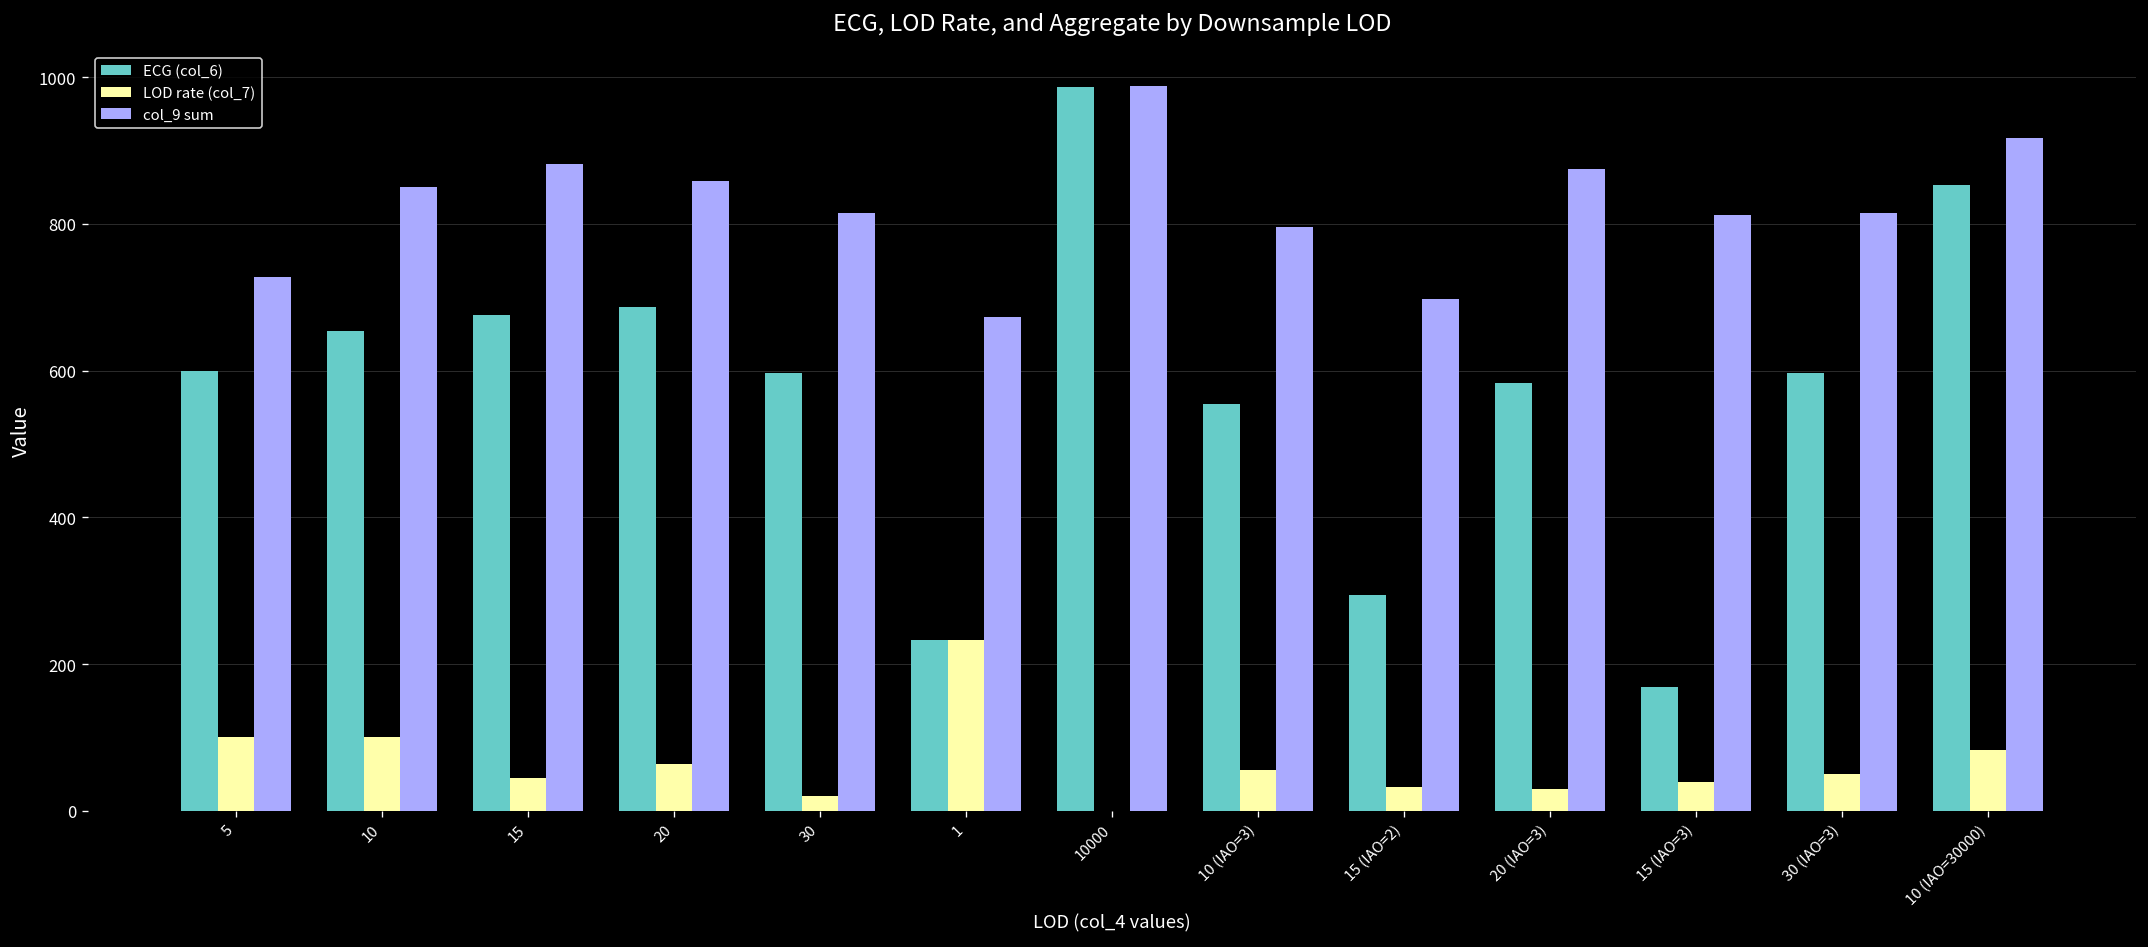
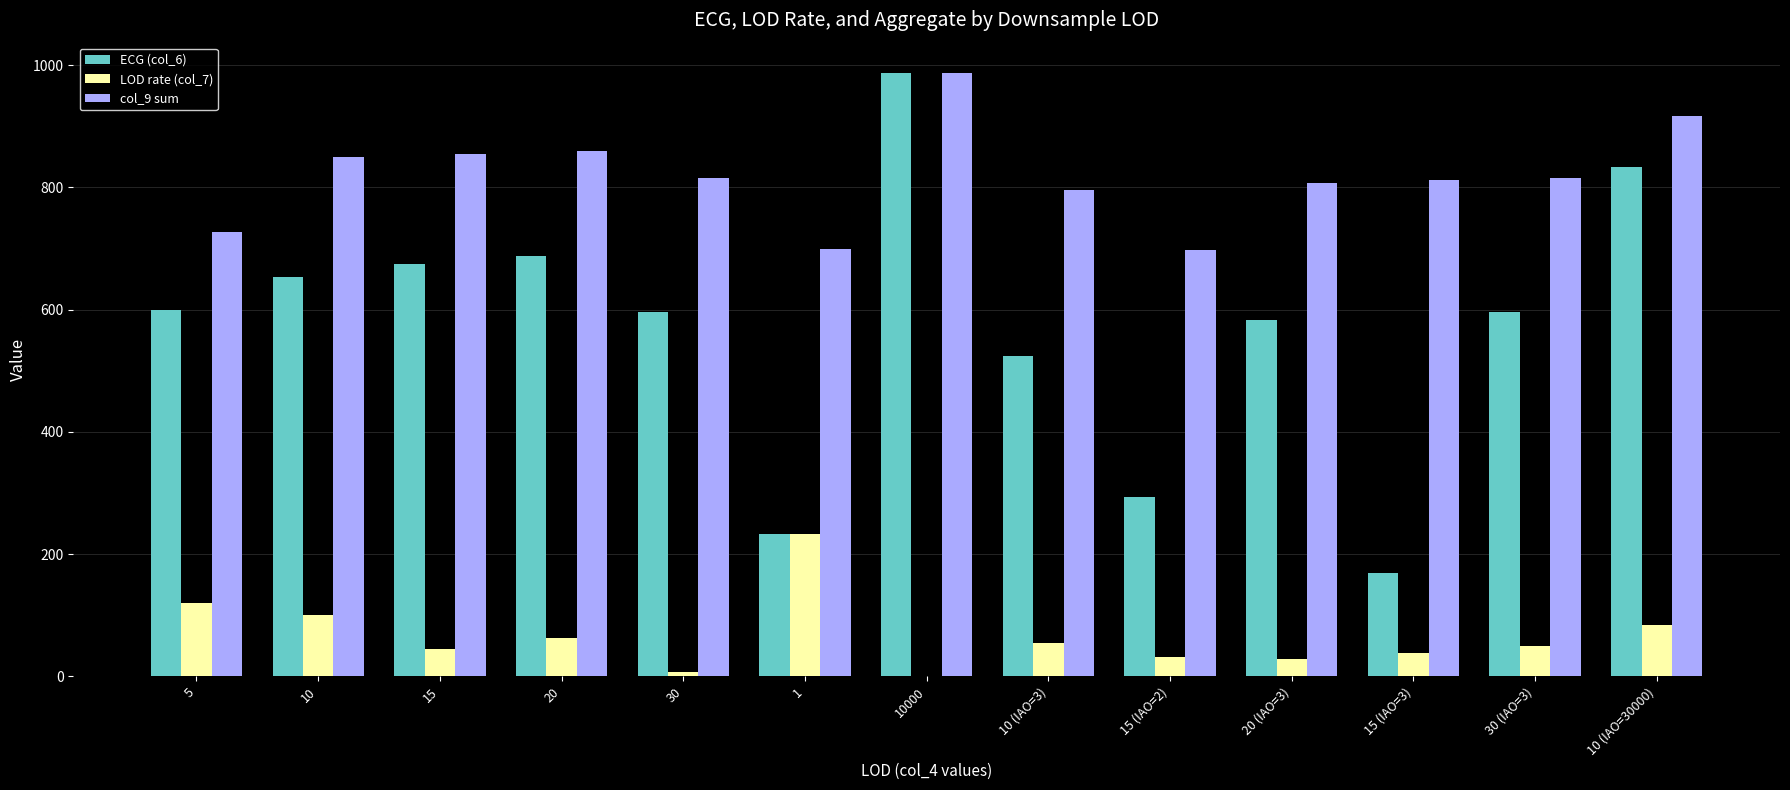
LOD rate (col_7), 5: 100 -> 120
col_9 sum, 15: 880 -> 860
LOD rate (col_7), 30: 20 -> 10
col_9 sum, 1: 670 -> 700
ECG (col_6), 10 (IAO=3): 560 -> 520
col_9 sum, 20 (IAO=3): 870 -> 810
ECG (col_6), 10 (IAO=30000): 850 -> 830
